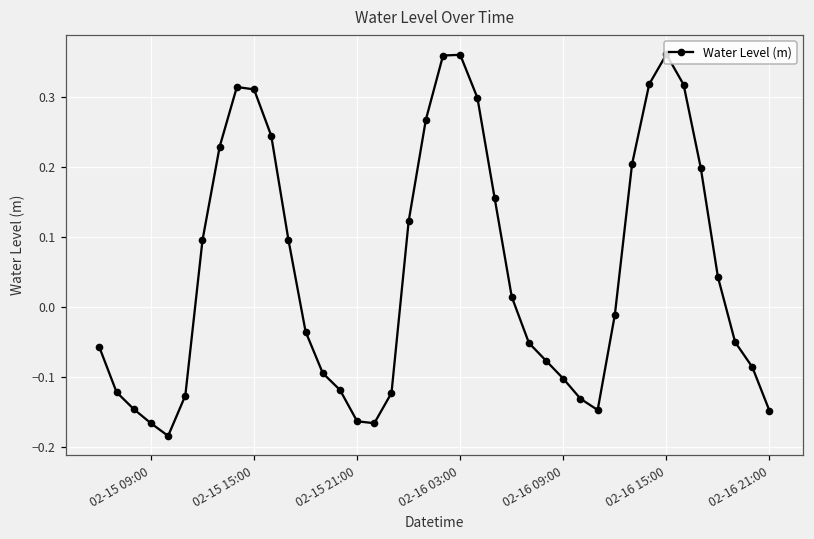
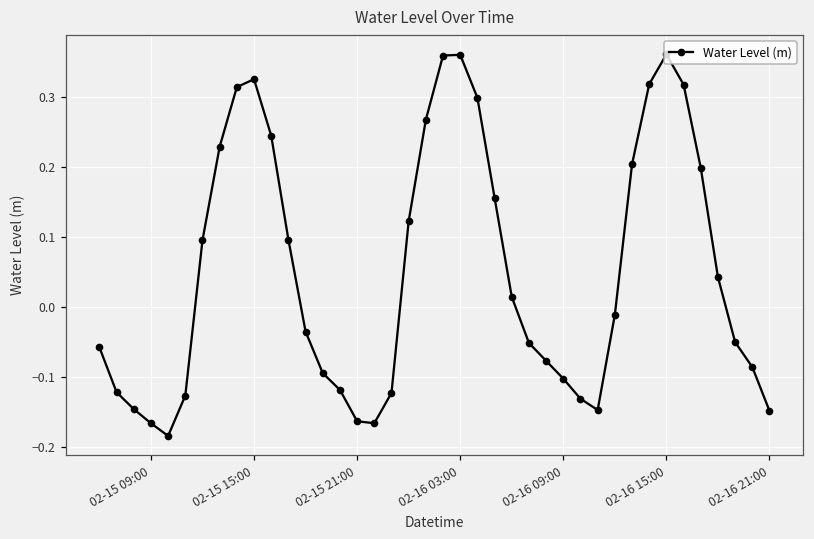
02-15 15:00: 0.31 -> 0.33
